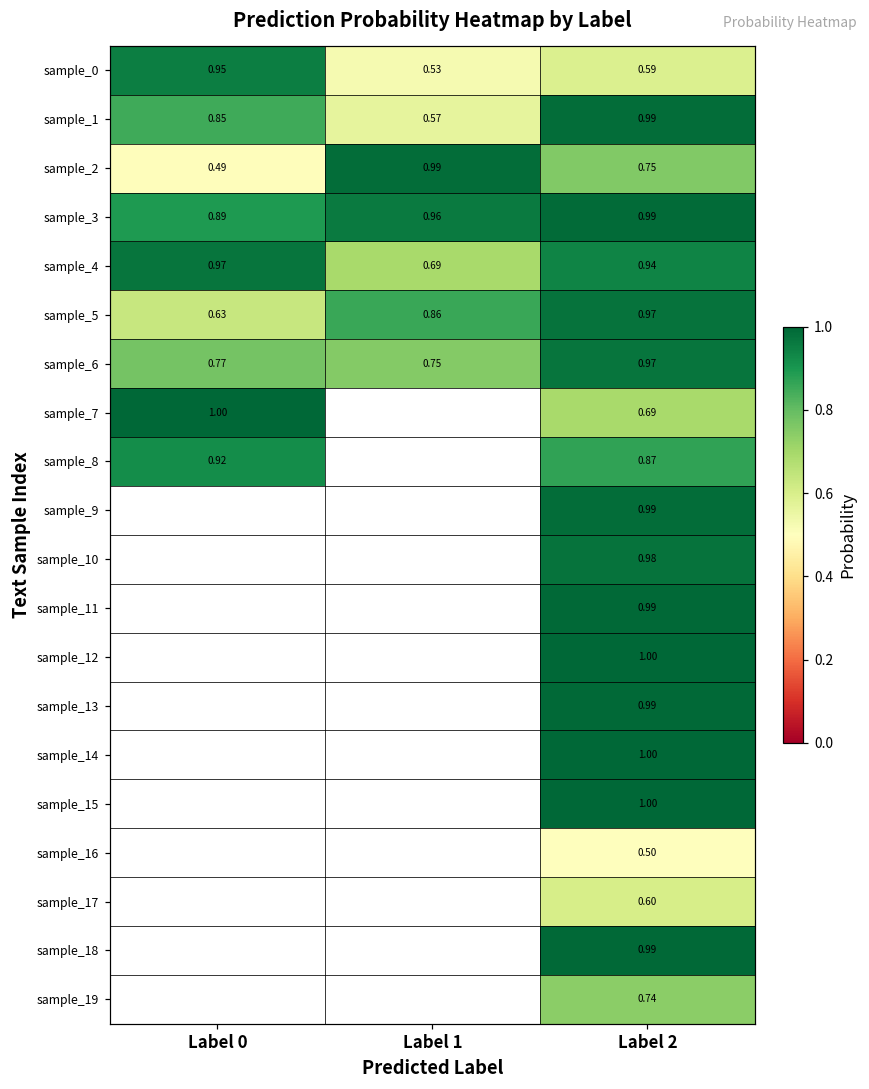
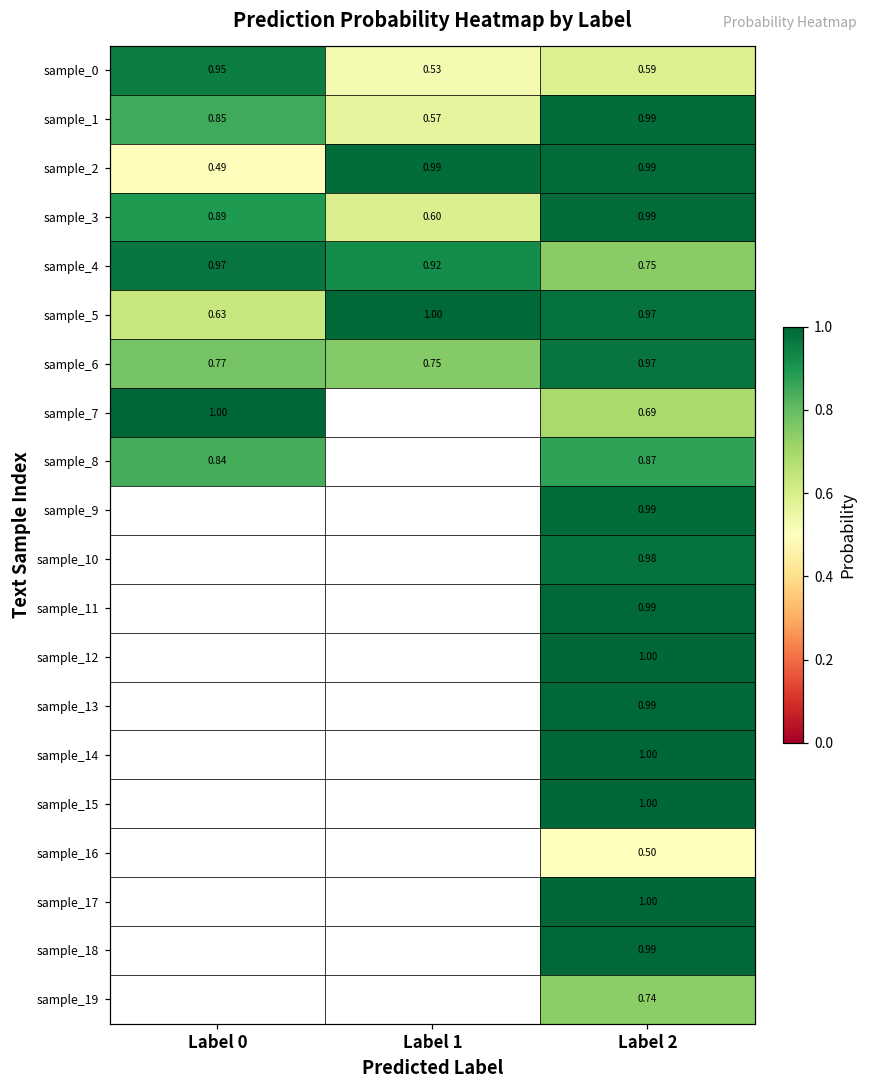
sample_2, Label 2: 0.75 -> 0.99
sample_3, Label 1: 0.96 -> 0.60
sample_4, Label 1: 0.69 -> 0.92
sample_4, Label 2: 0.94 -> 0.75
sample_5, Label 1: 0.86 -> 1.00
sample_8, Label 0: 0.92 -> 0.84
sample_17, Label 2: 0.60 -> 1.00
